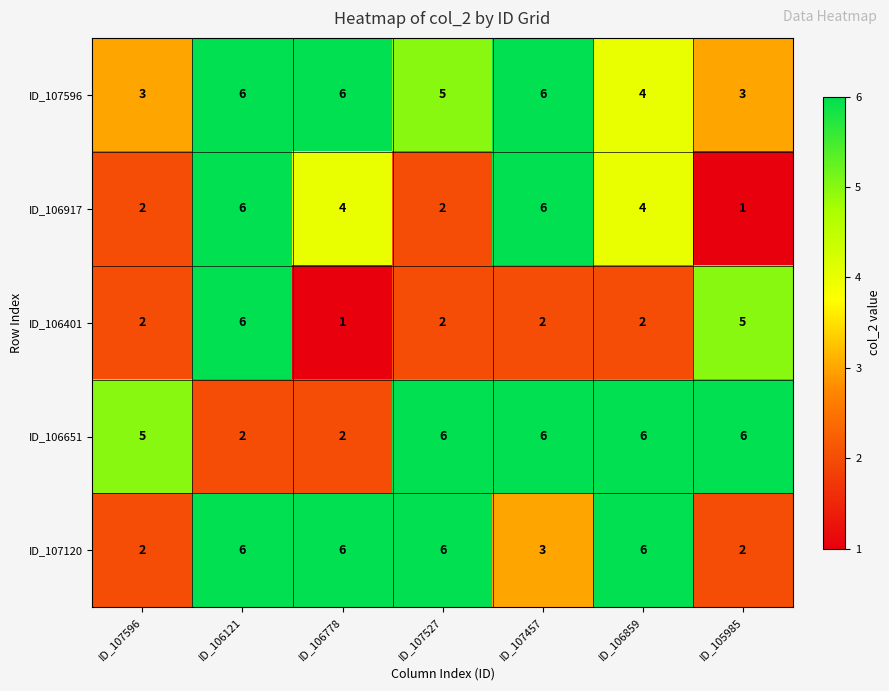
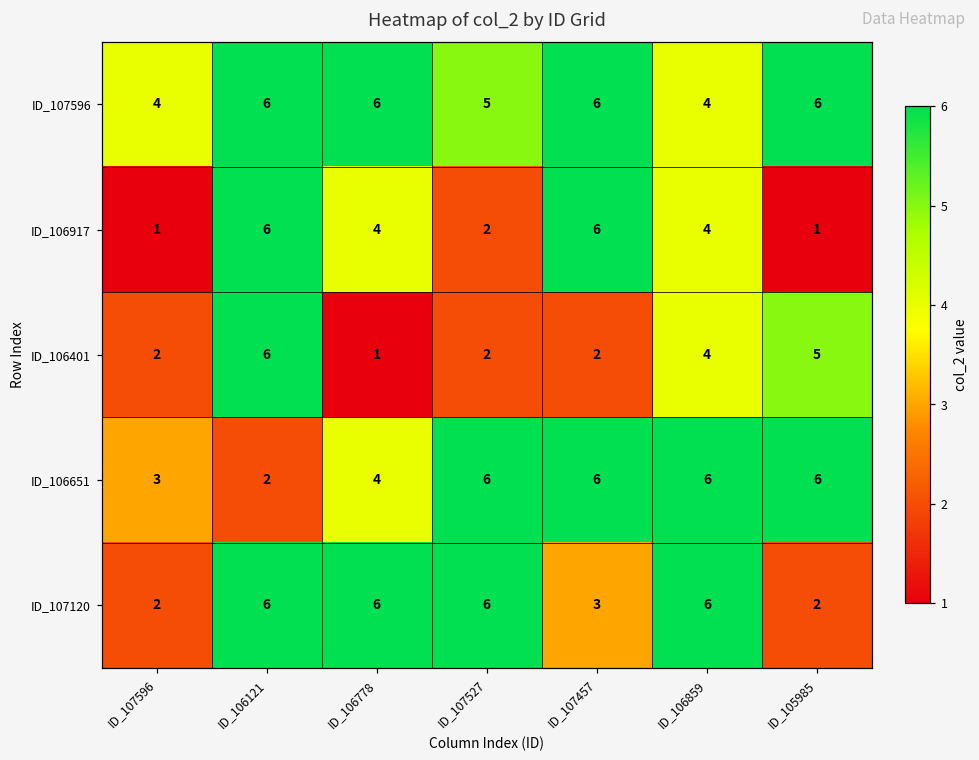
ID_107596, ID_107596: 3 -> 4
ID_107596, ID_105985: 3 -> 6
ID_106917, ID_107596: 2 -> 1
ID_106401, ID_106859: 2 -> 4
ID_106651, ID_107596: 5 -> 3
ID_106651, ID_106778: 2 -> 4
